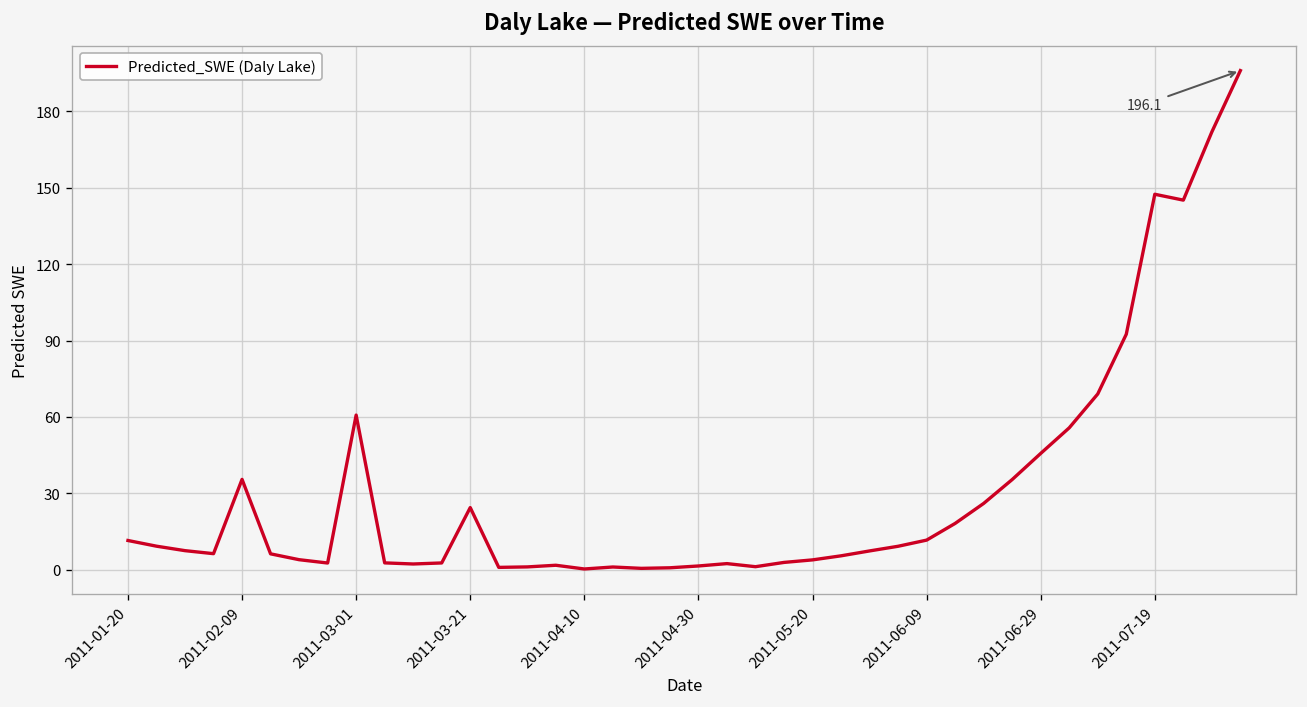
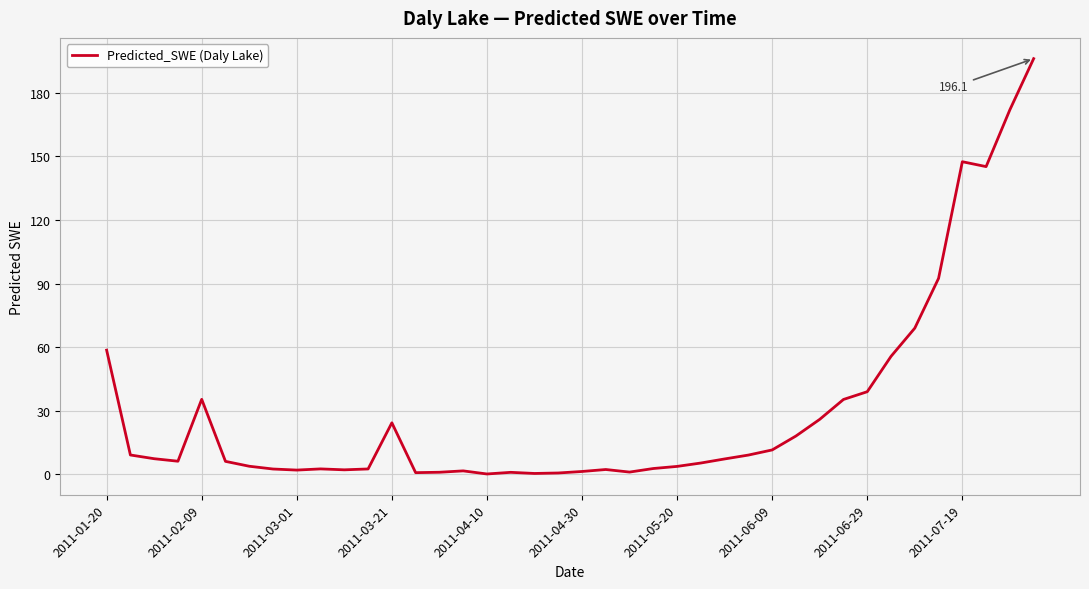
2011-01-20: 11 -> 59
2011-03-01: 61 -> 2
2011-06-29: 46 -> 39
